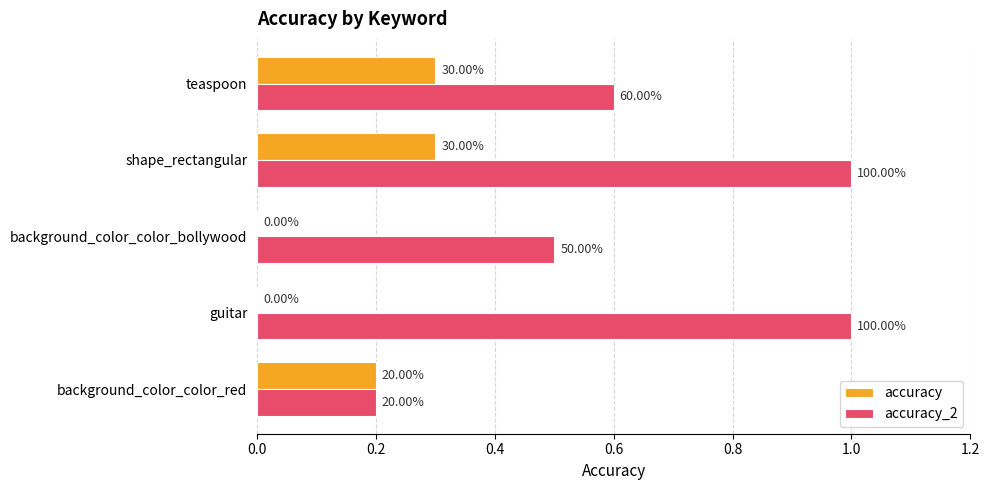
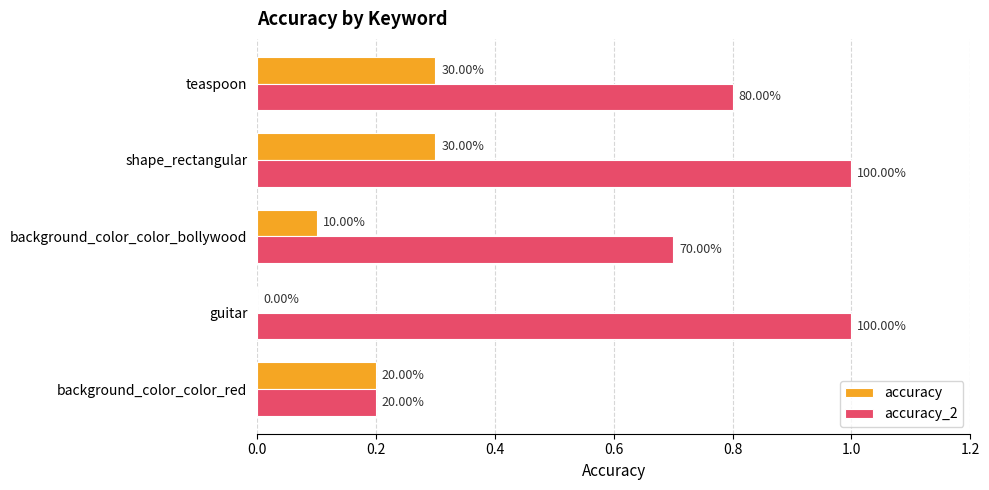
accuracy_2, teaspoon: 60.00% -> 80.00%
accuracy, background_color_color_bollywood: 0.00% -> 10.00%
accuracy_2, background_color_color_bollywood: 50.00% -> 70.00%
